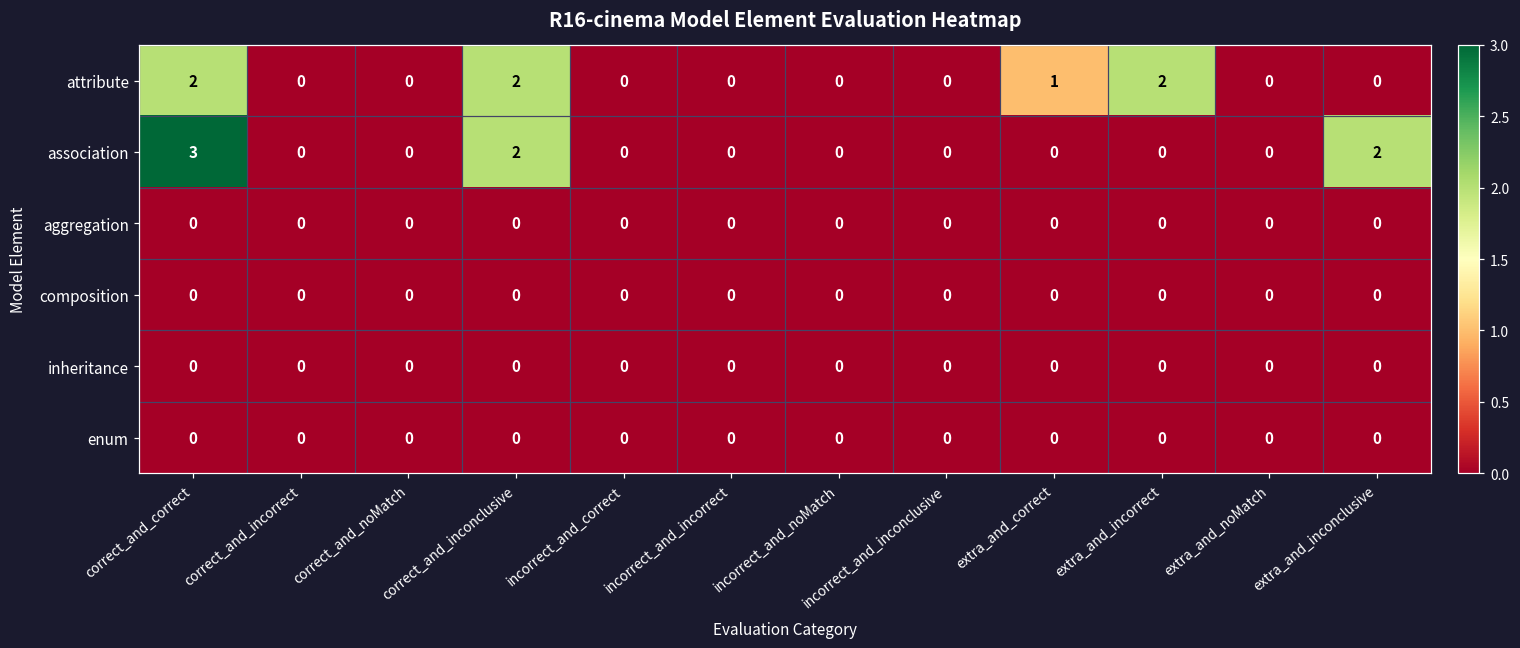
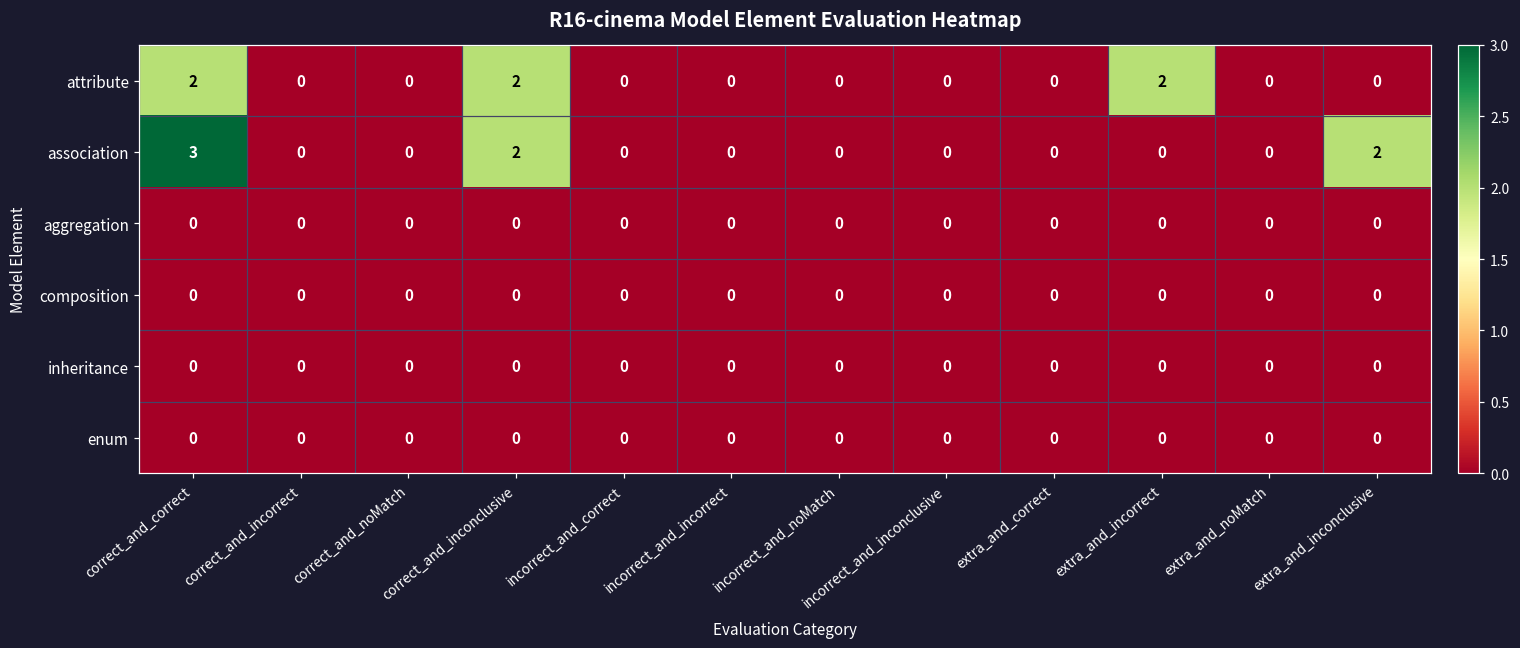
attribute, extra_and_correct: 1 -> 0
